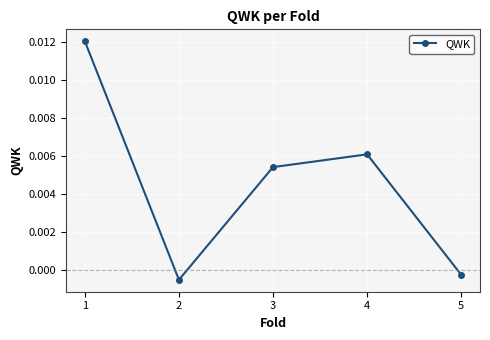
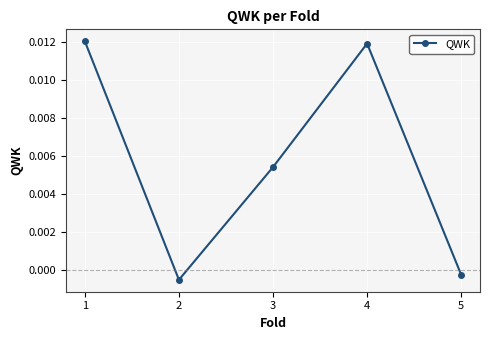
4: 0.0061 -> 0.0119
